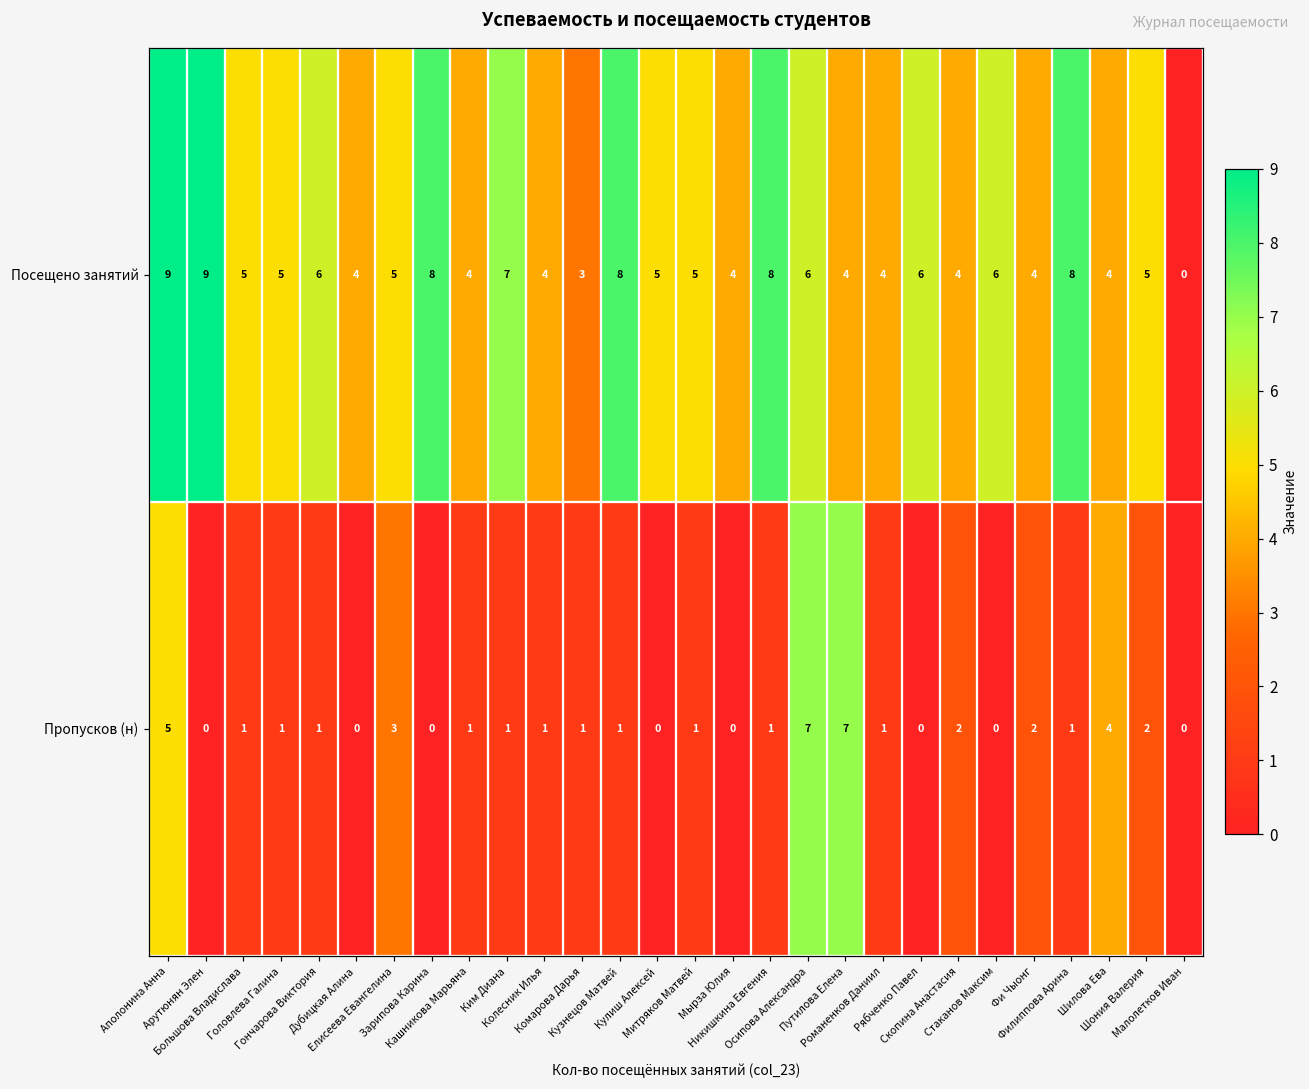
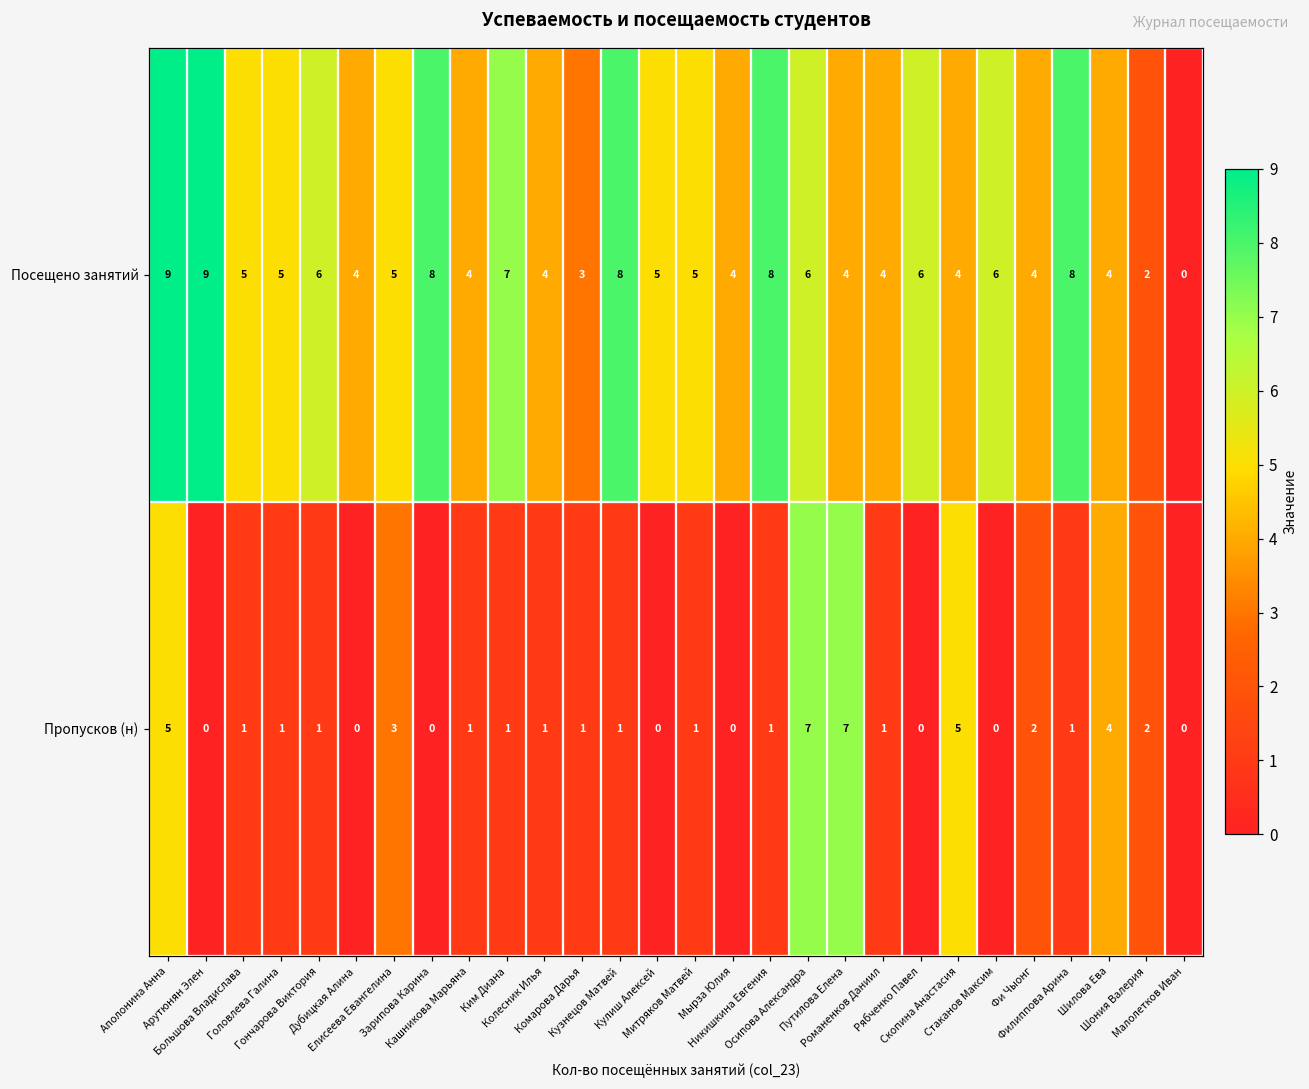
Посещено занятий, Шония Валерия: 5 -> 2
Пропусков (н), Скопина Анастасия: 2 -> 5
